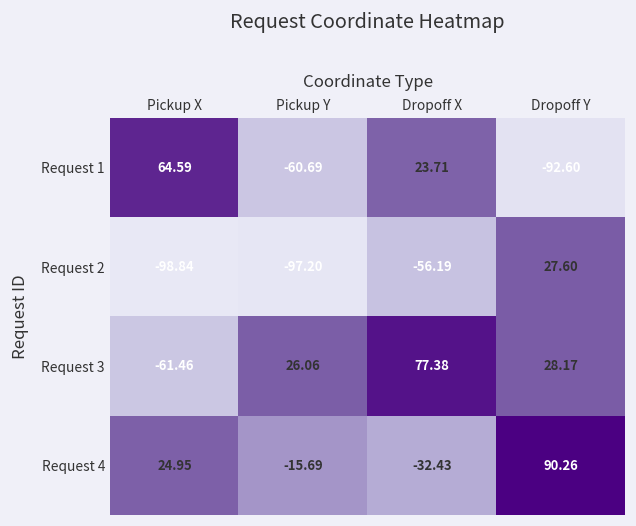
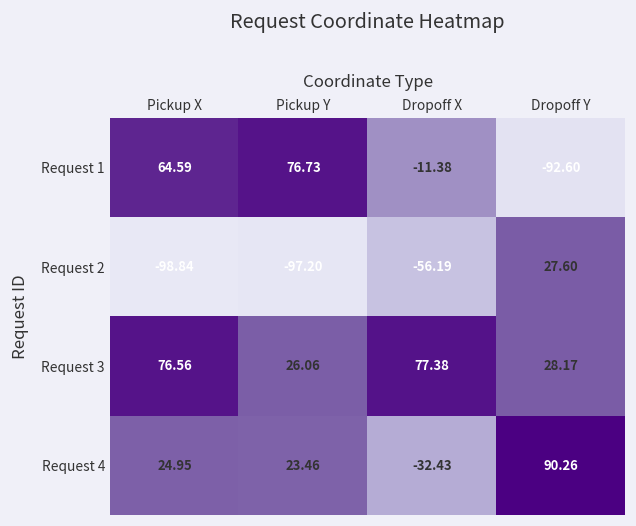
Request 1, Pickup Y: -60.69 -> 76.73
Request 1, Dropoff X: 23.71 -> -11.38
Request 3, Pickup X: -61.46 -> 76.56
Request 4, Pickup Y: -15.69 -> 23.46
